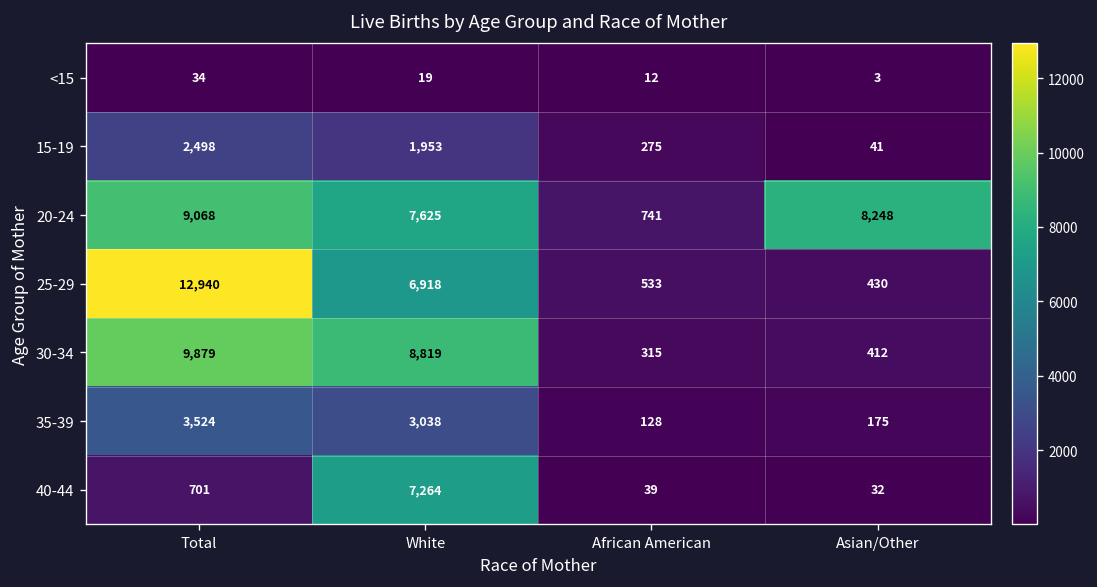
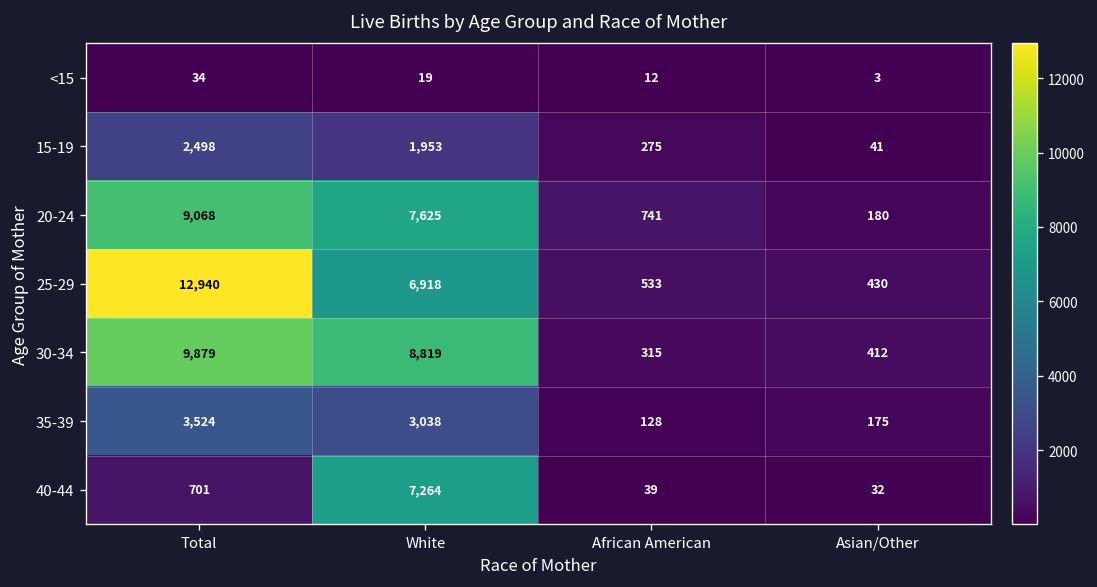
20-24, Asian/Other: 8,248 -> 180
